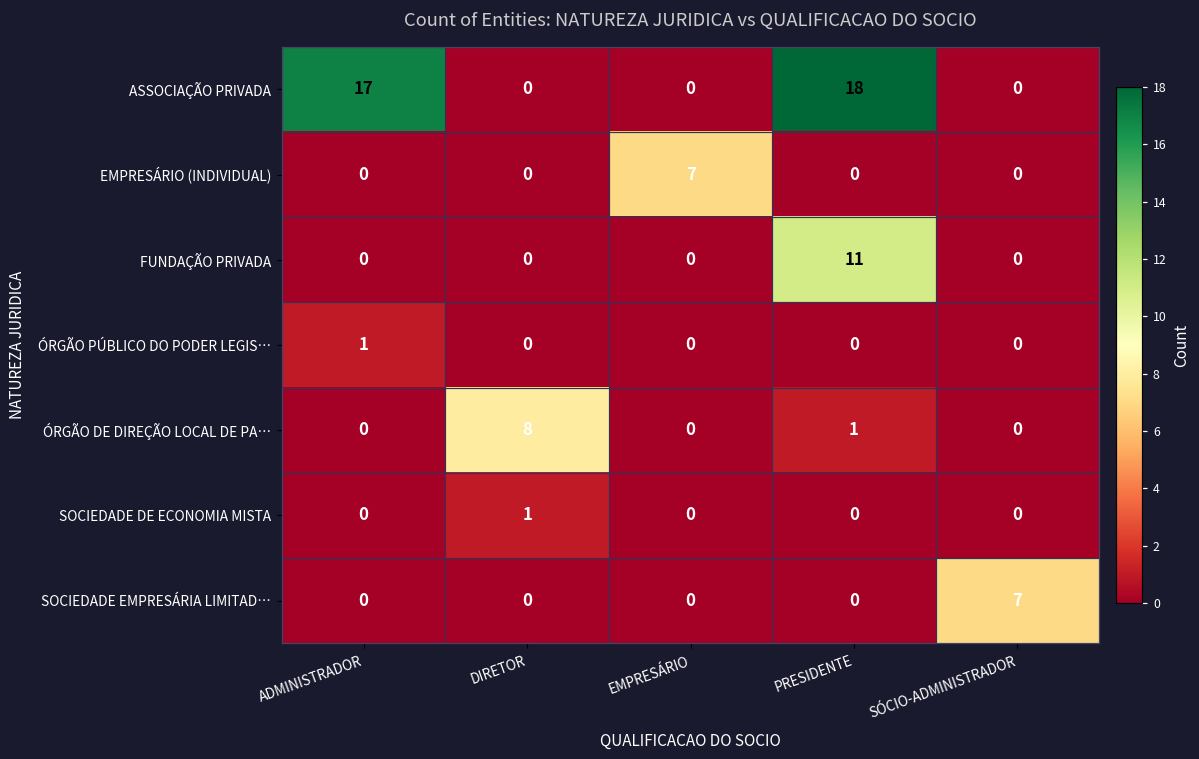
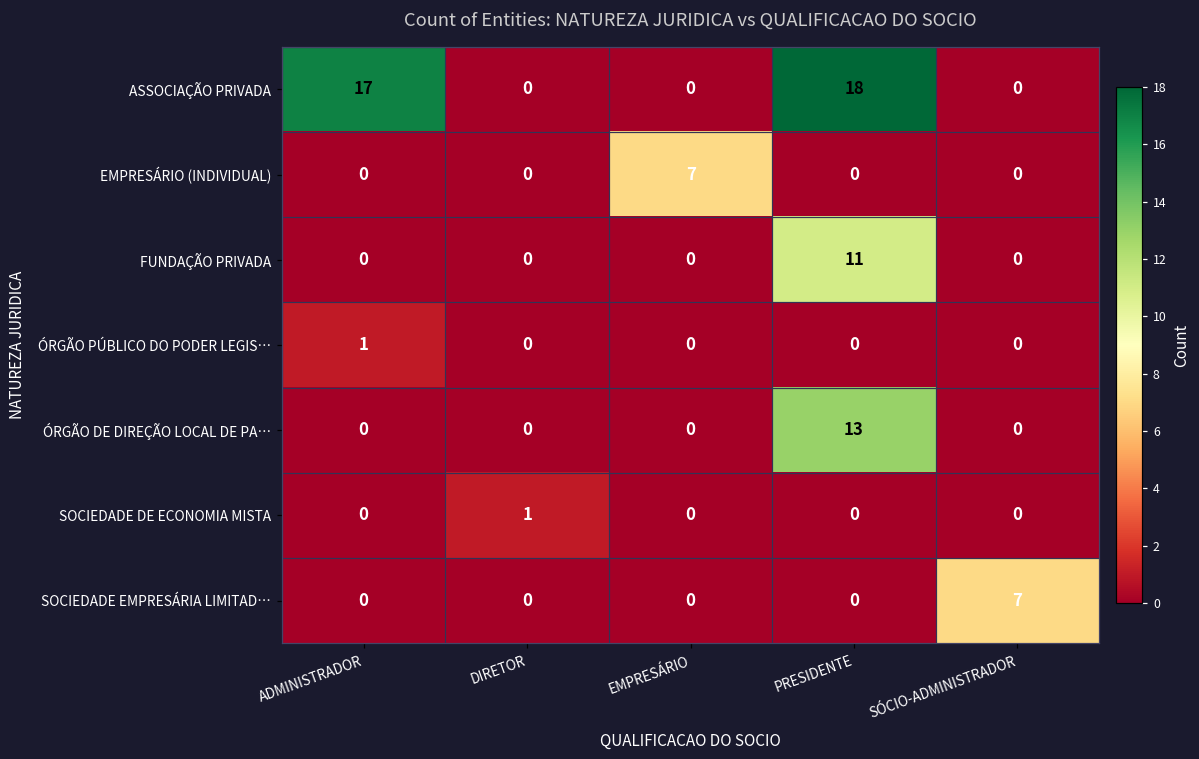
ÓRGÃO DE DIREÇÃO LOCAL DE PA…, DIRETOR: 8 -> 0
ÓRGÃO DE DIREÇÃO LOCAL DE PA…, PRESIDENTE: 1 -> 13
